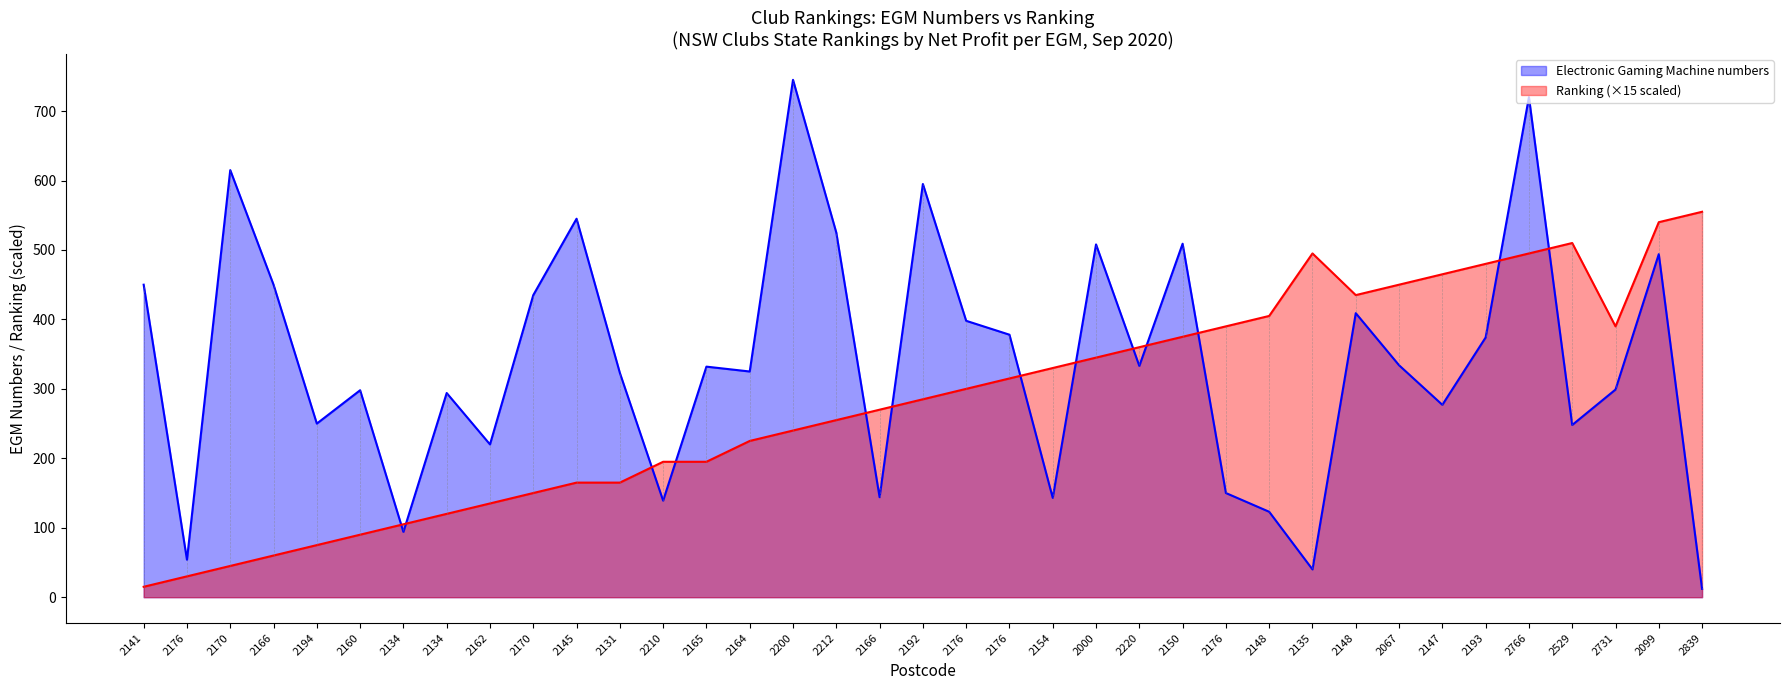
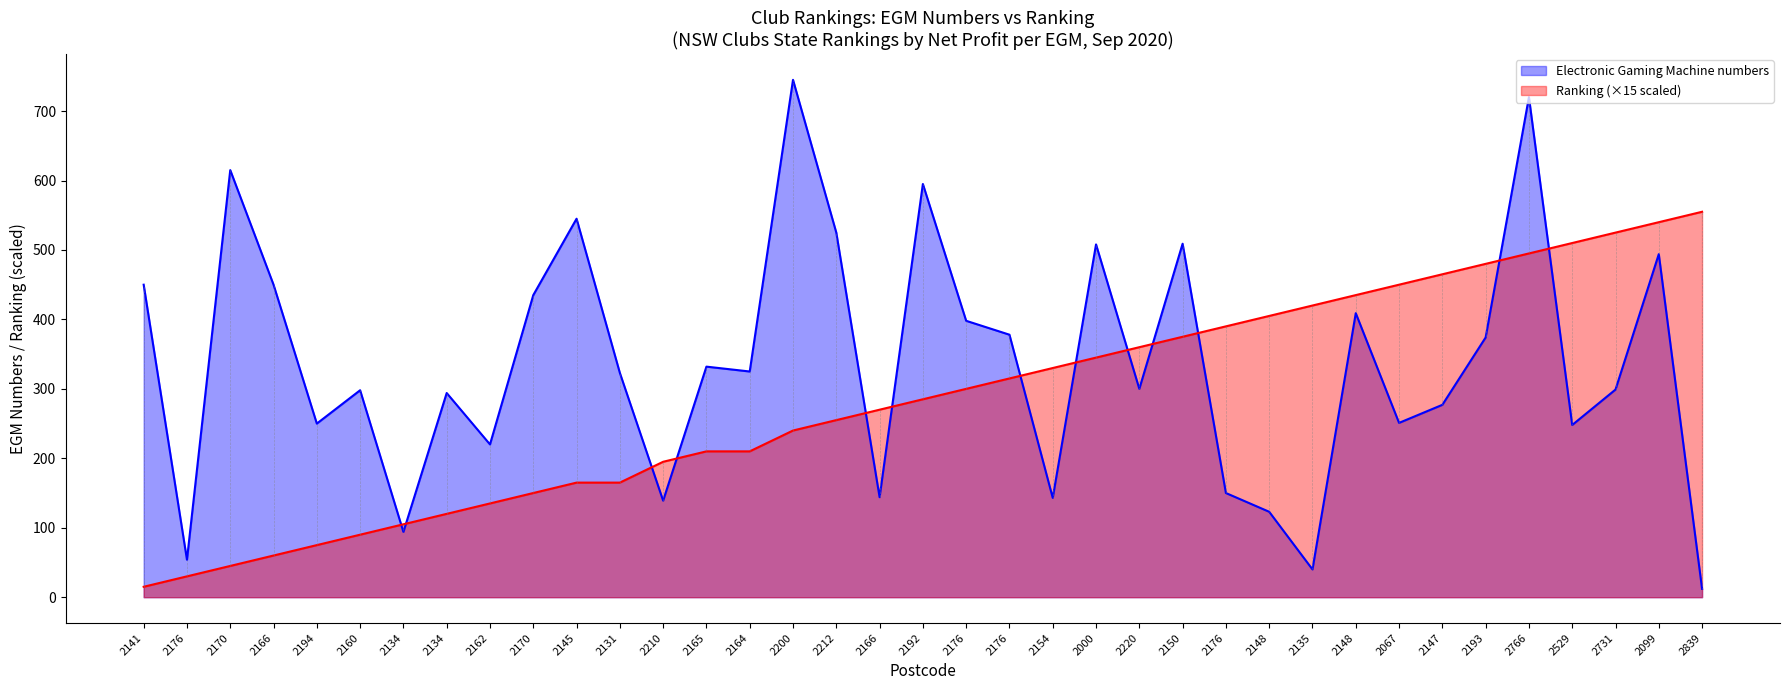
Ranking (×15 scaled), 2165: 200 -> 210
Ranking (×15 scaled), 2164: 230 -> 210
Electronic Gaming Machine numbers, 2220: 330 -> 300
Ranking (×15 scaled), 2135: 500 -> 420
Electronic Gaming Machine numbers, 2067: 330 -> 250
Ranking (×15 scaled), 2731: 390 -> 530
